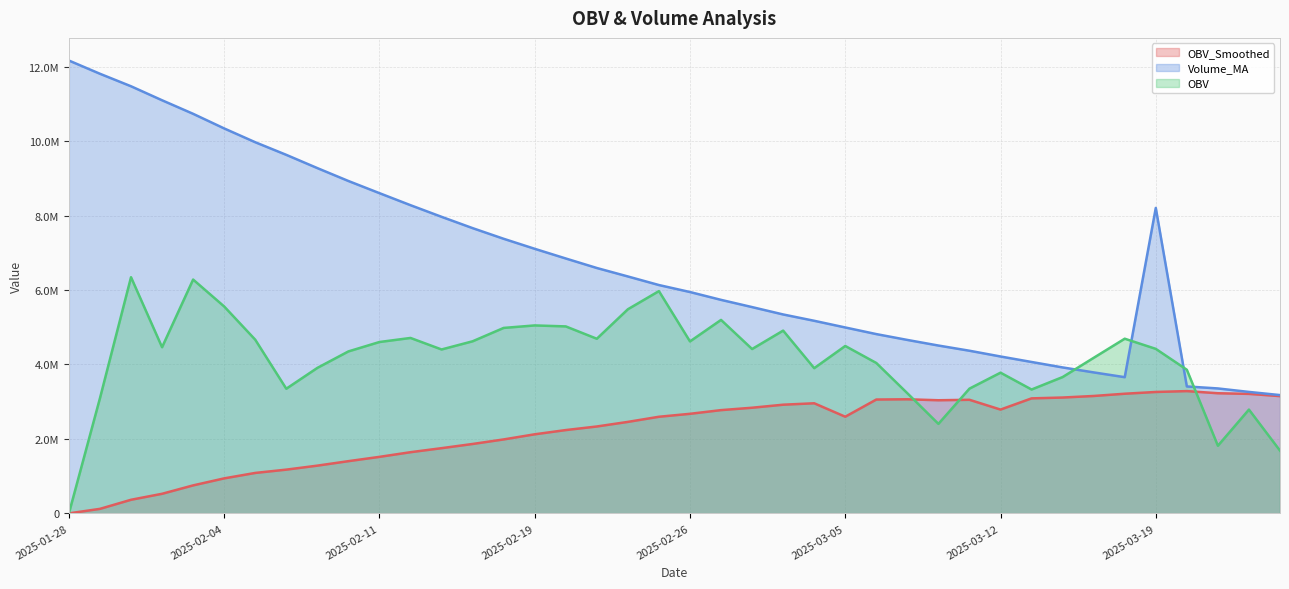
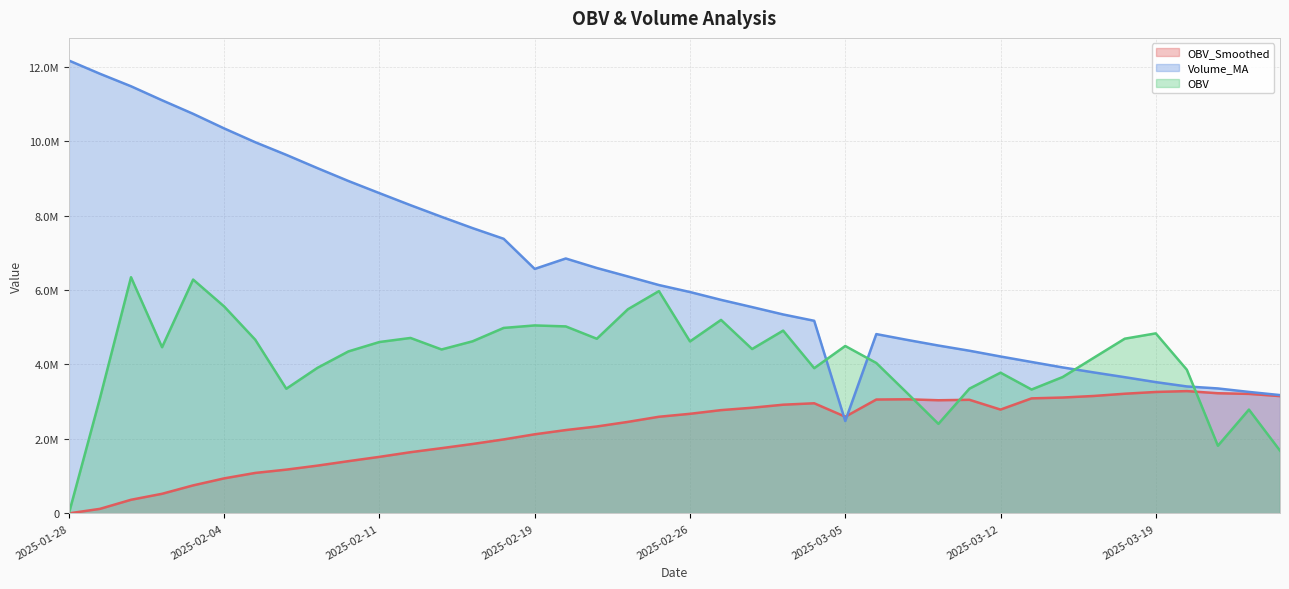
Volume_MA, 2025-02-19: 7100000 -> 6600000
Volume_MA, 2025-03-05: 5000000 -> 2500000
Volume_MA, 2025-03-19: 8200000 -> 3500000
OBV, 2025-03-19: 4400000 -> 4800000
